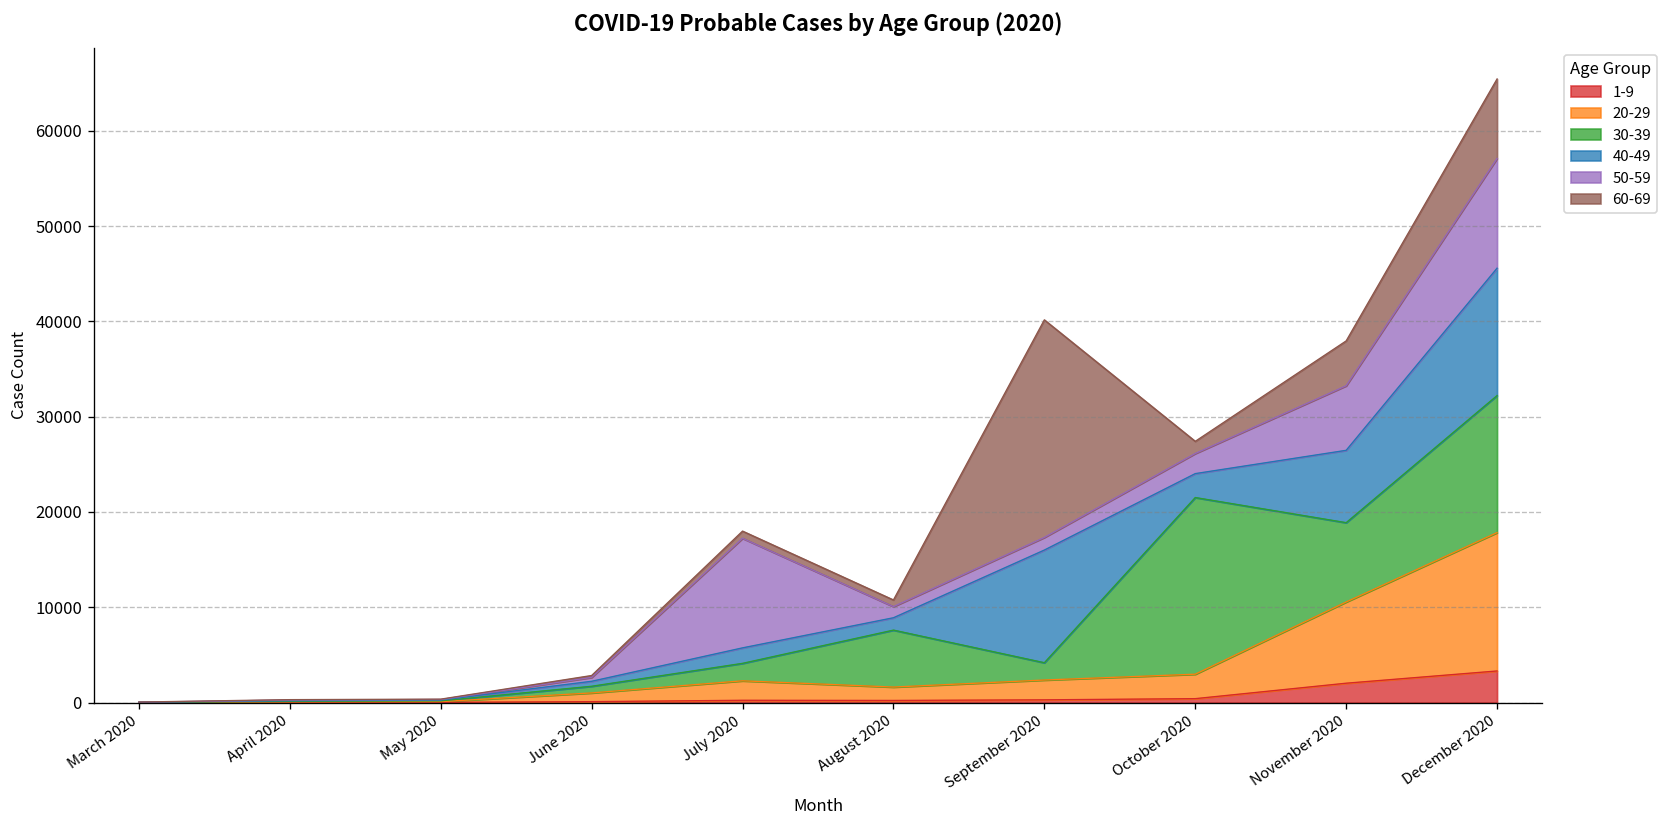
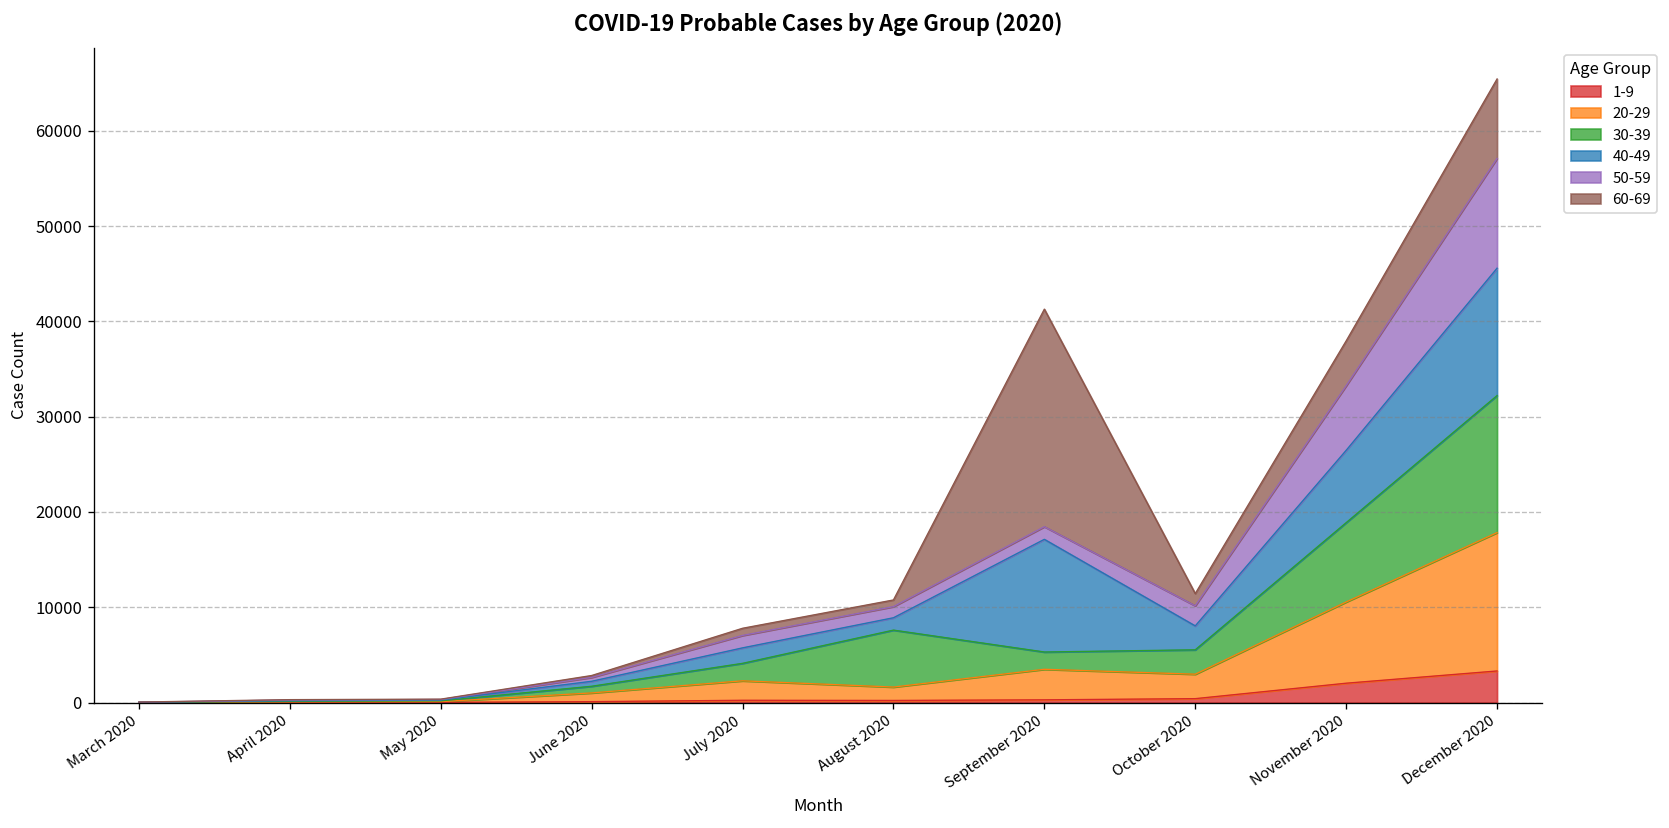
50-59, July 2020: 12000 -> 1000
20-29, September 2020: 2000 -> 3000
30-39, October 2020: 19000 -> 3000
